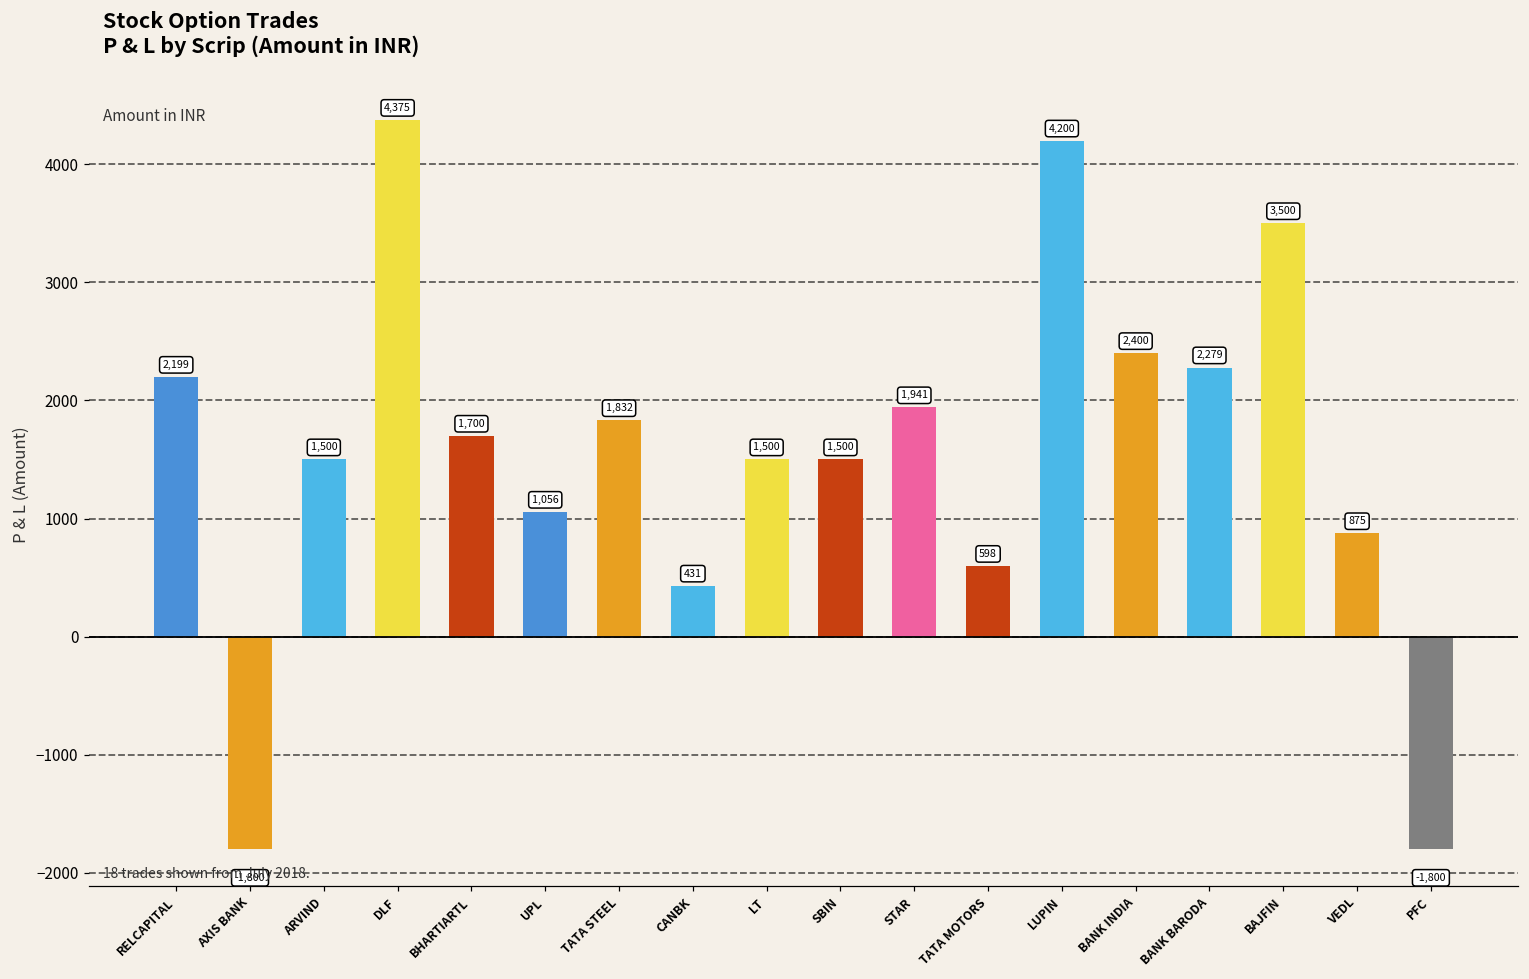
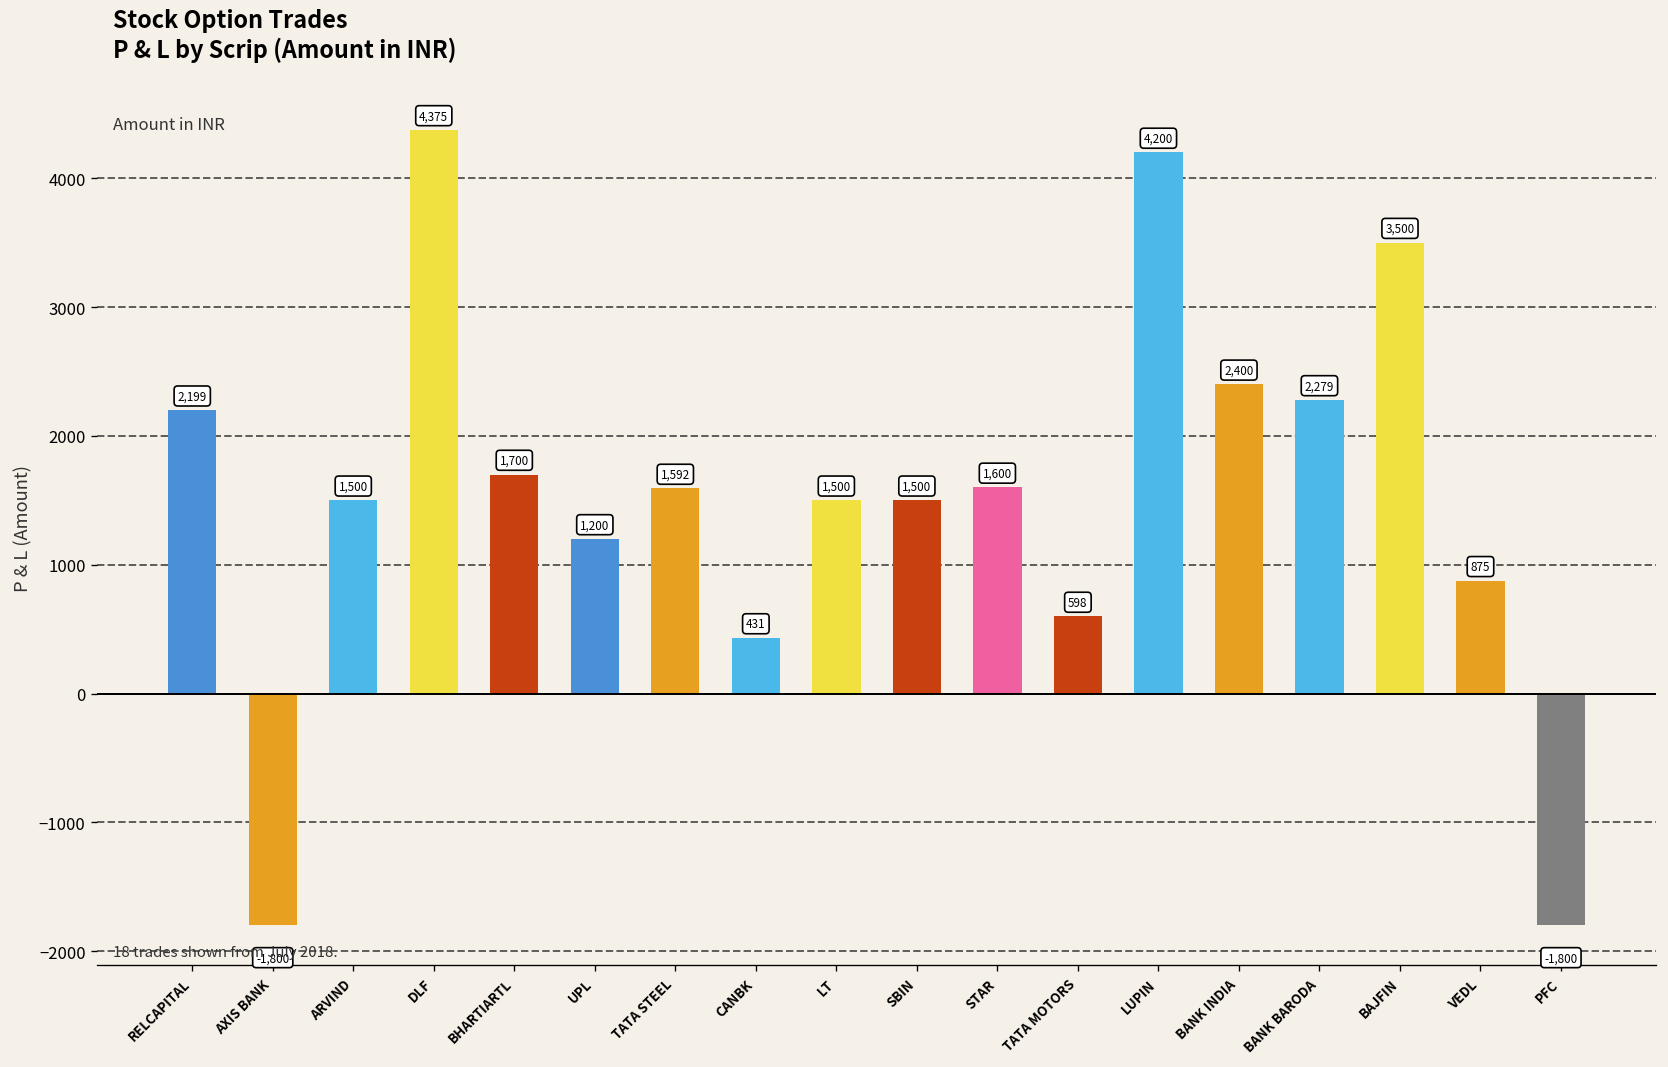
UPL: 1,056 -> 1,200
TATA STEEL: 1,832 -> 1,592
STAR: 1,941 -> 1,600
